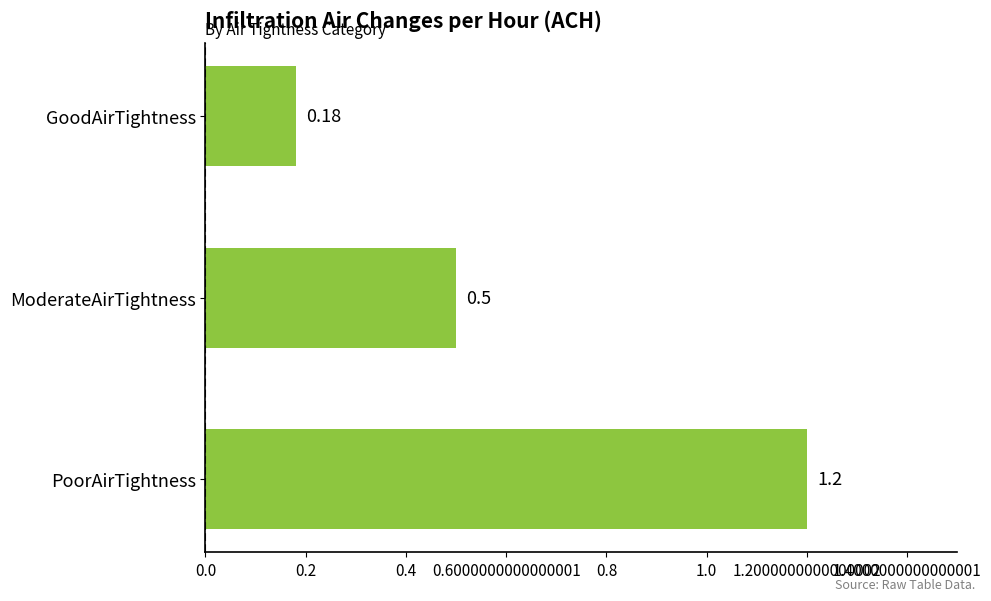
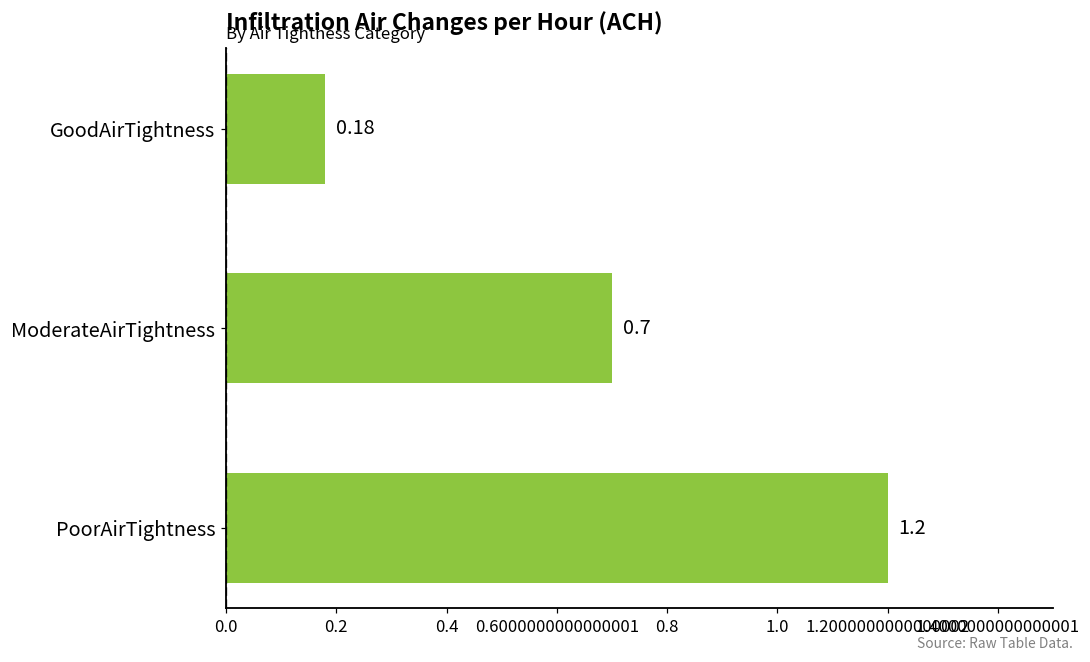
ModerateAirTightness: 0.5 -> 0.7
